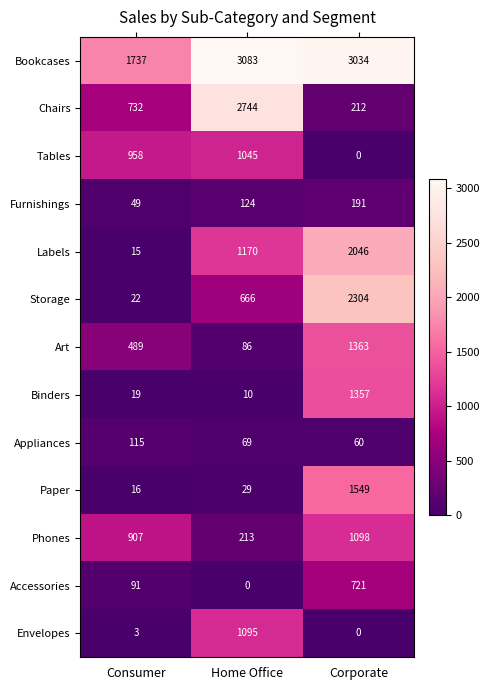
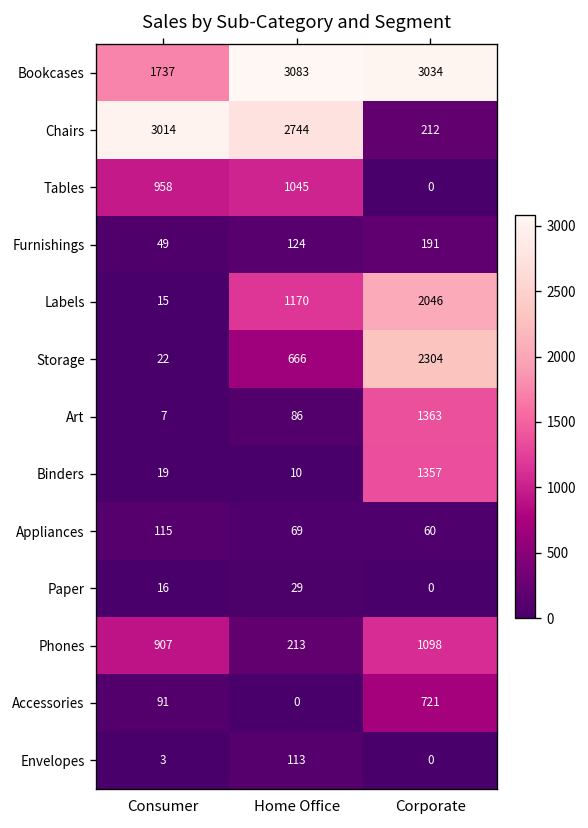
Chairs, Consumer: 732 -> 3014
Art, Consumer: 489 -> 7
Paper, Corporate: 1549 -> 0
Envelopes, Home Office: 1095 -> 113
